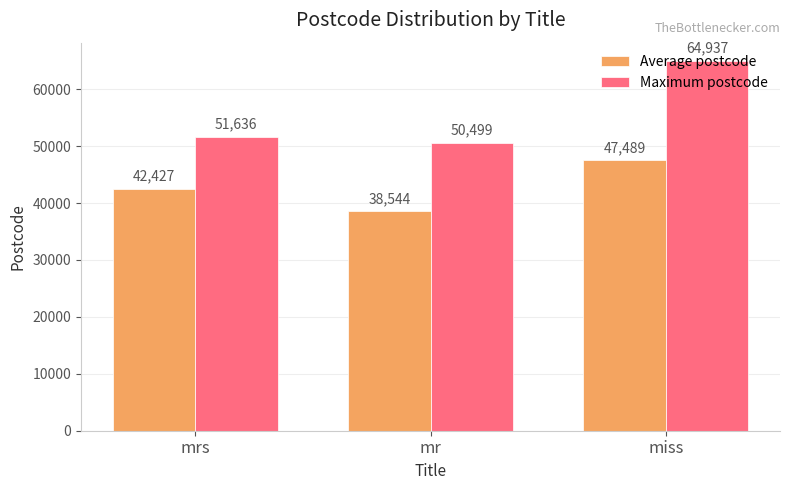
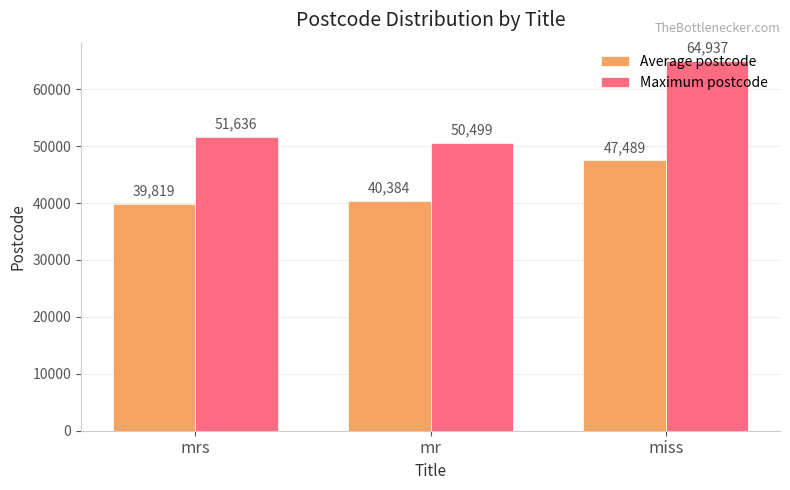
Average postcode, mrs: 42,427 -> 39,819
Average postcode, mr: 38,544 -> 40,384
